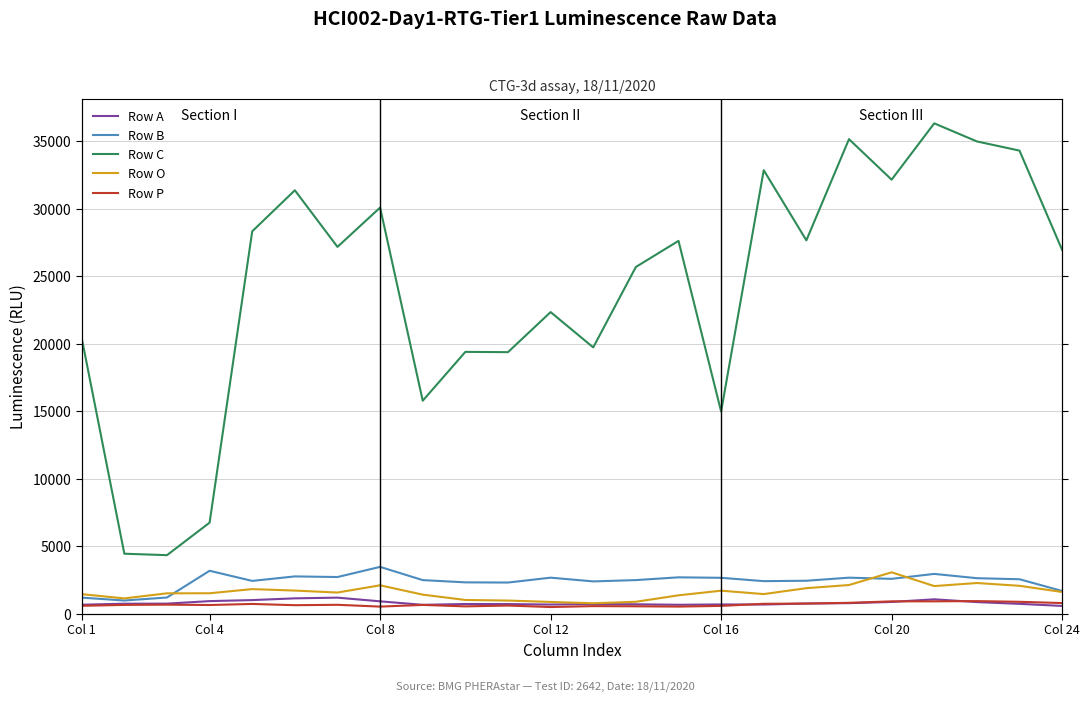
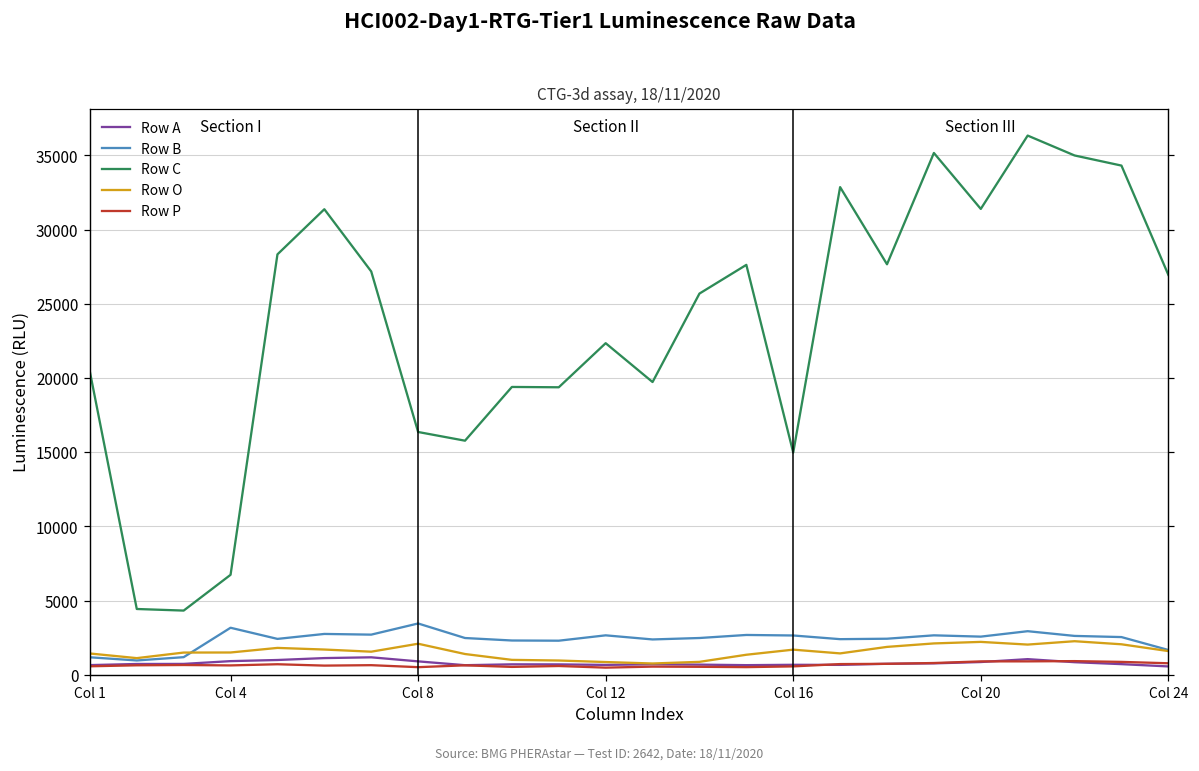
Row C, Col 8: 30100 -> 16400
Row C, Col 20: 32200 -> 31400
Row O, Col 20: 3100 -> 2200
